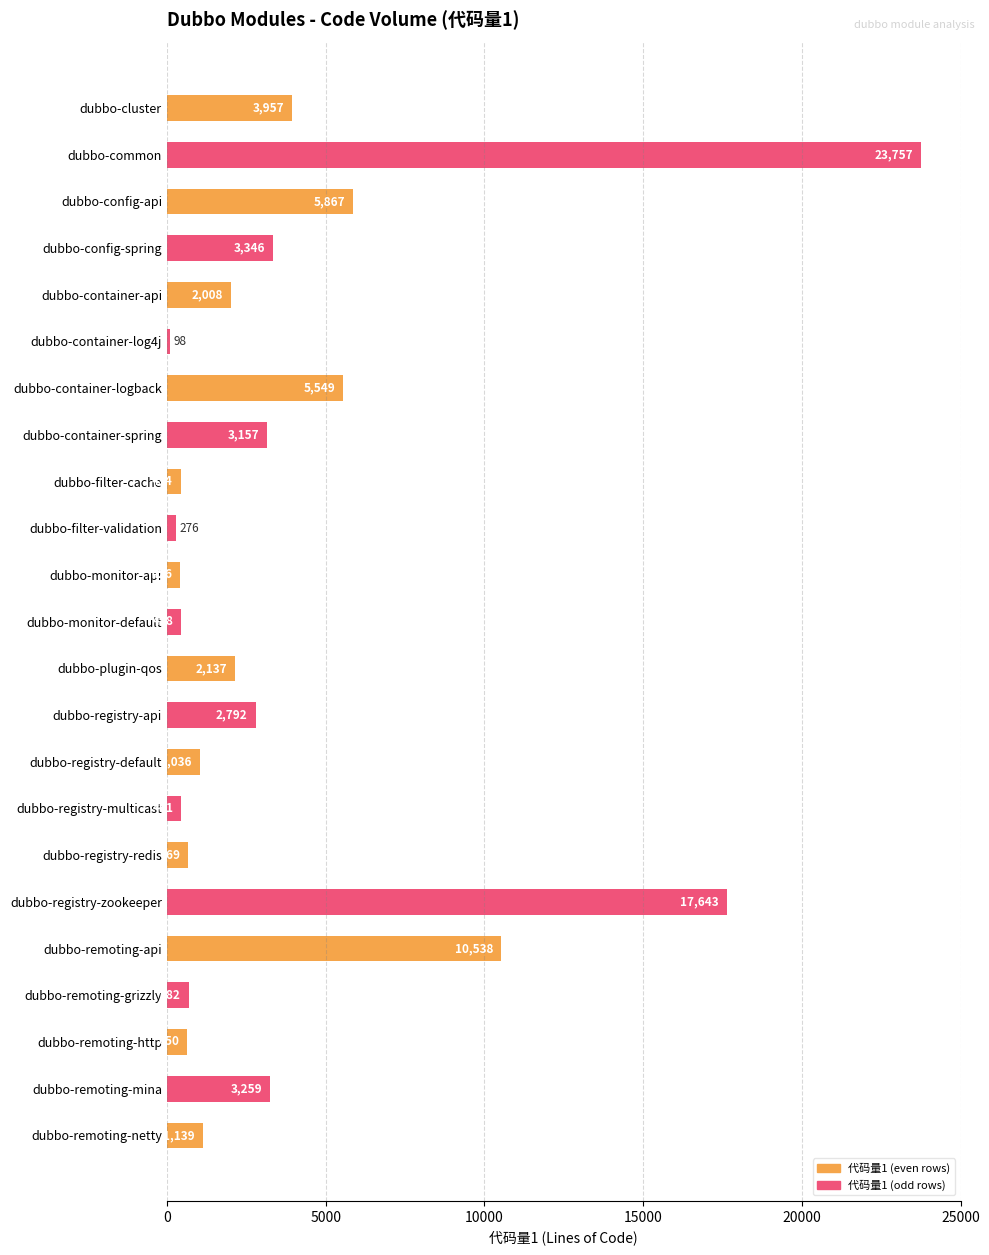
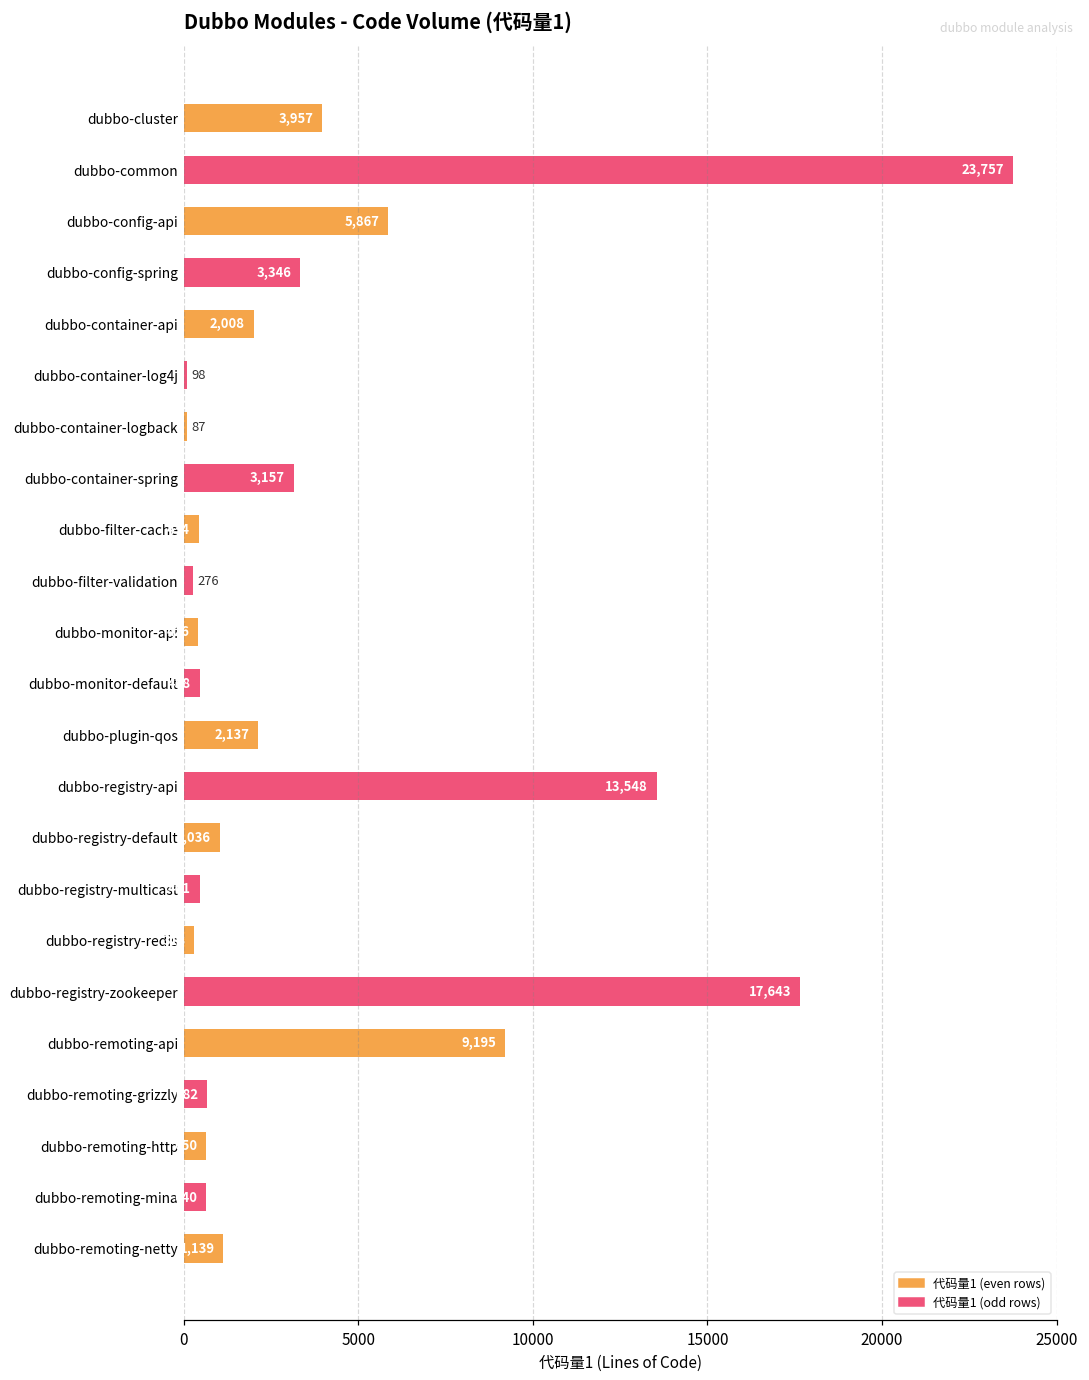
dubbo-container-logback: 5,549 -> 87
dubbo-registry-api: 2,792 -> 13,548
dubbo-registry-redis: 700 -> 300
dubbo-remoting-api: 10,538 -> 9,195
dubbo-remoting-mina: 3,259 -> 640
